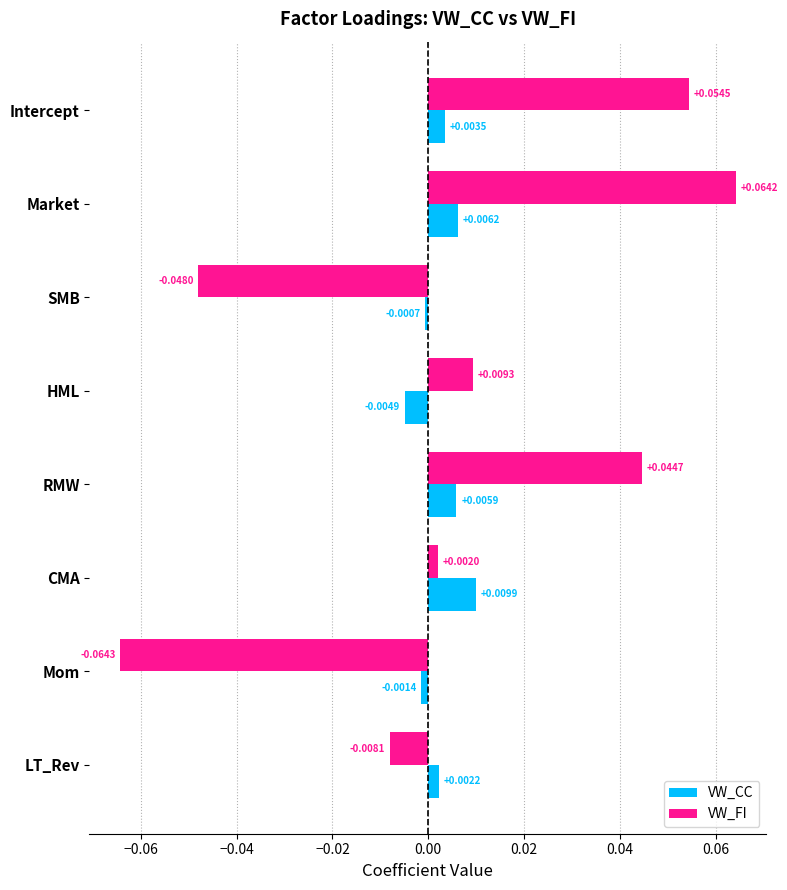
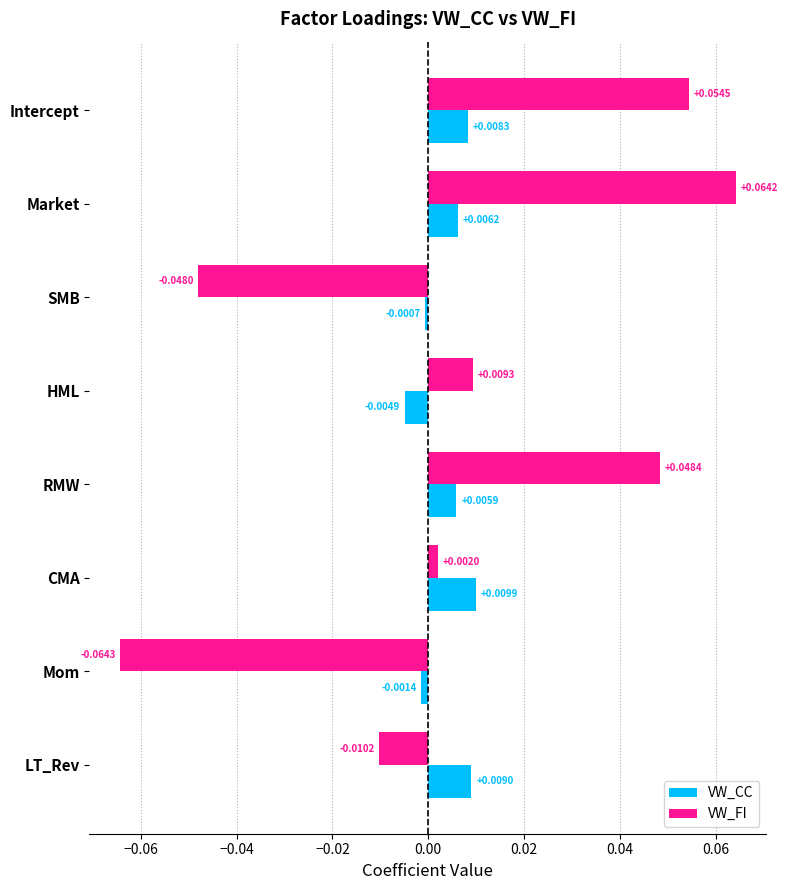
VW_CC, Intercept: +0.0035 -> +0.0083
VW_FI, RMW: +0.0447 -> +0.0484
VW_FI, LT_Rev: -0.0081 -> -0.0102
VW_CC, LT_Rev: +0.0022 -> +0.0090
